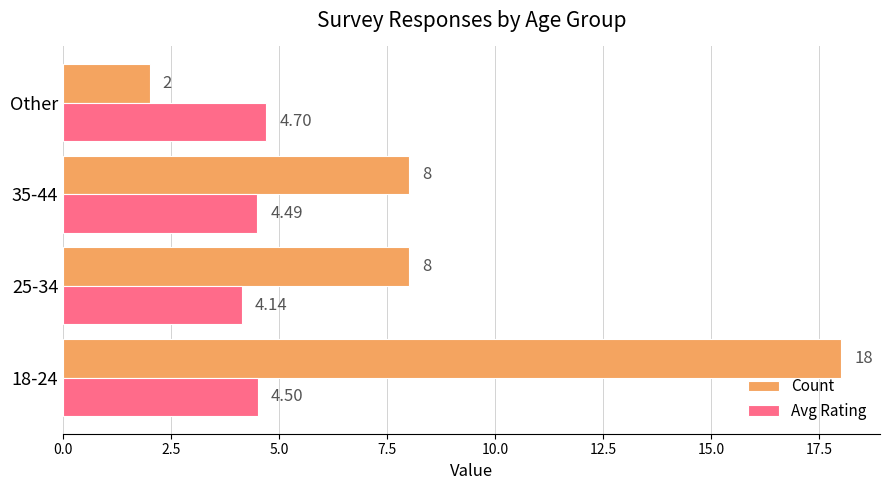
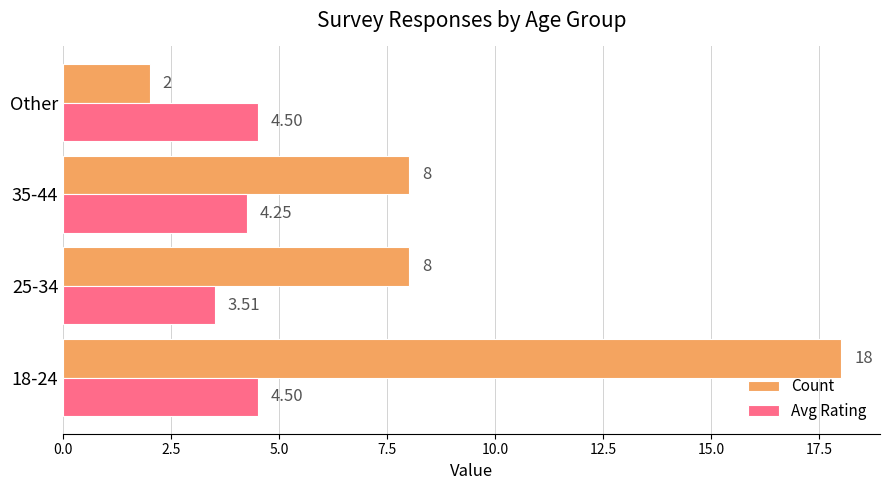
Avg Rating, Other: 4.70 -> 4.50
Avg Rating, 35-44: 4.49 -> 4.25
Avg Rating, 25-34: 4.14 -> 3.51
